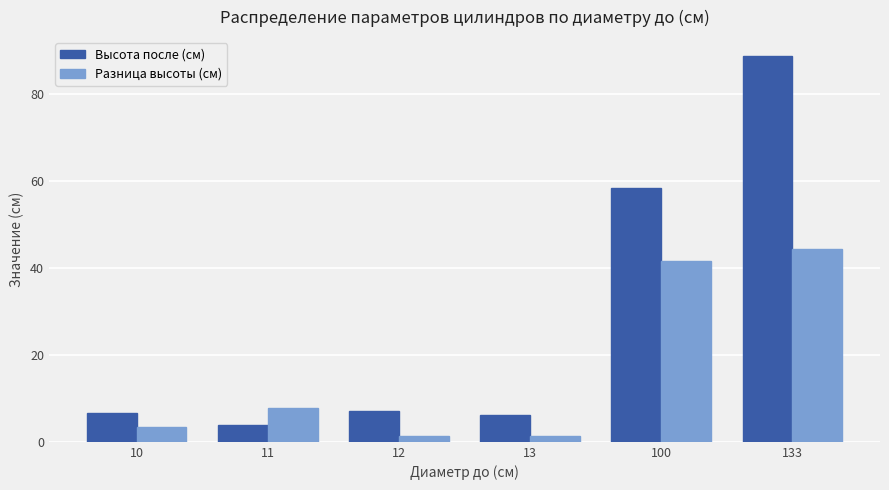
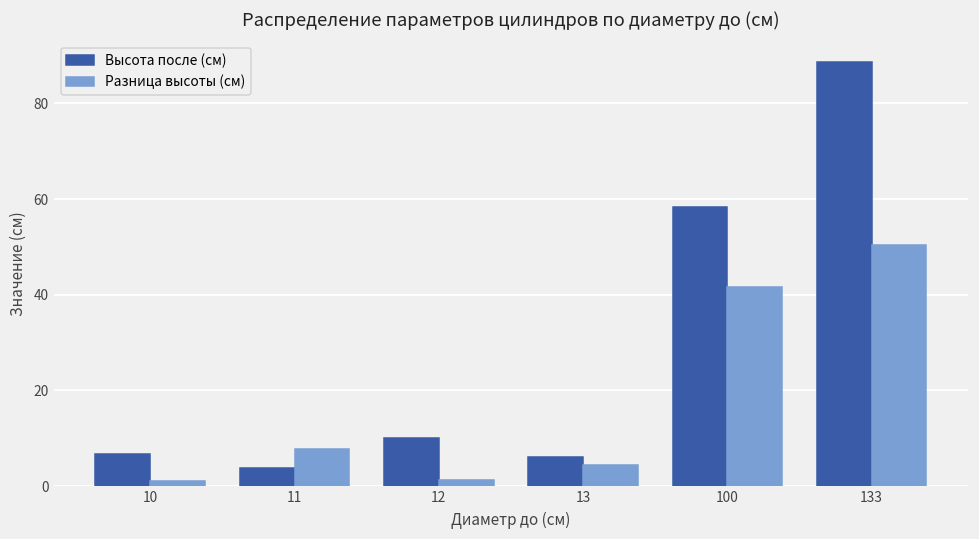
Разница высоты (см), 10: 3 -> 1
Высота после (см), 12: 7 -> 10
Разница высоты (см), 13: 1 -> 4
Разница высоты (см), 133: 44 -> 50
